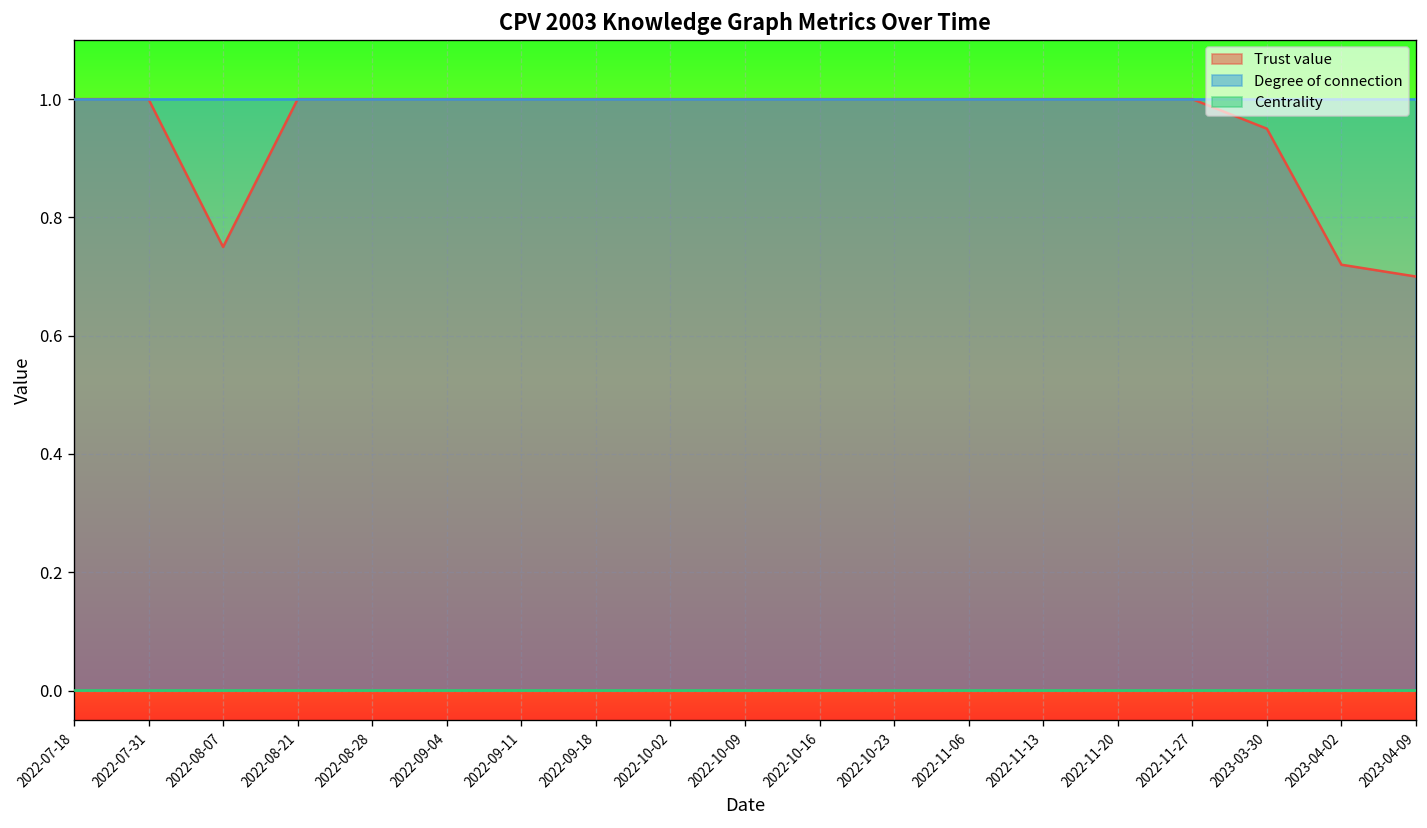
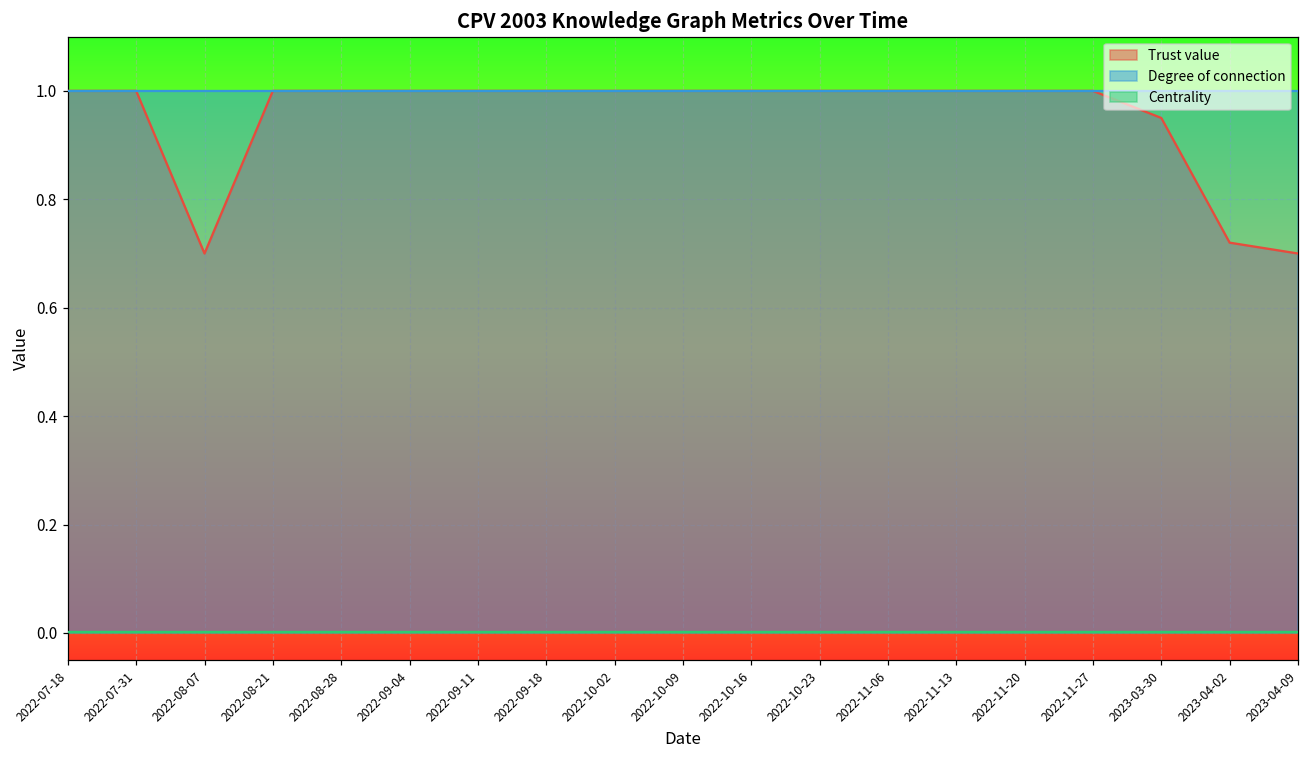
Trust value, 2022-08-07: 0.75 -> 0.70
